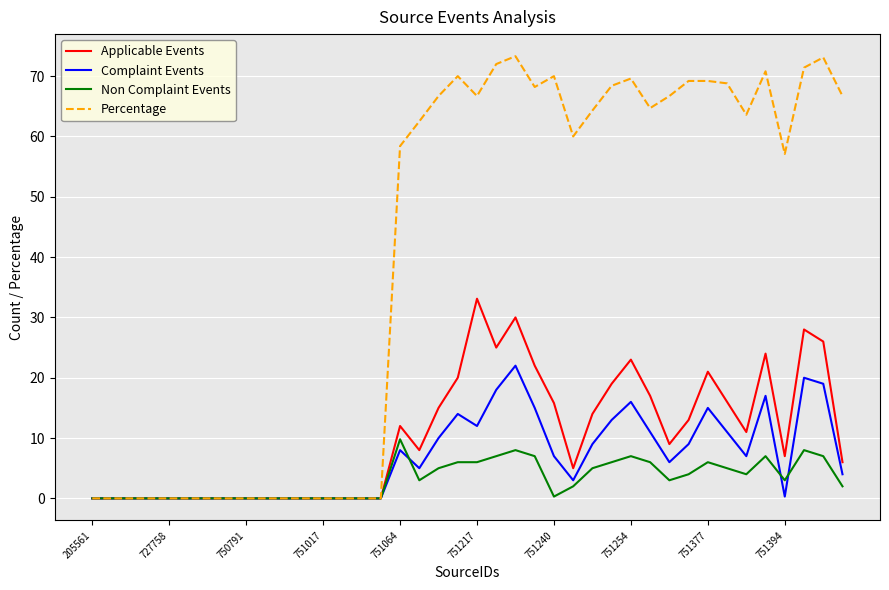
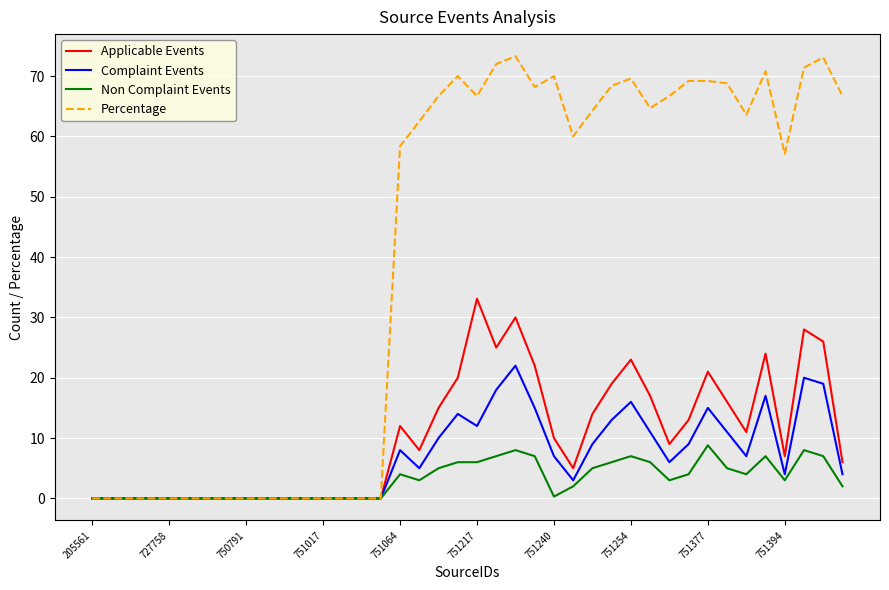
Non Complaint Events, 751064: 10 -> 4
Applicable Events, 751240: 16 -> 10
Non Complaint Events, 751377: 6 -> 9
Complaint Events, 751394: 0 -> 4
